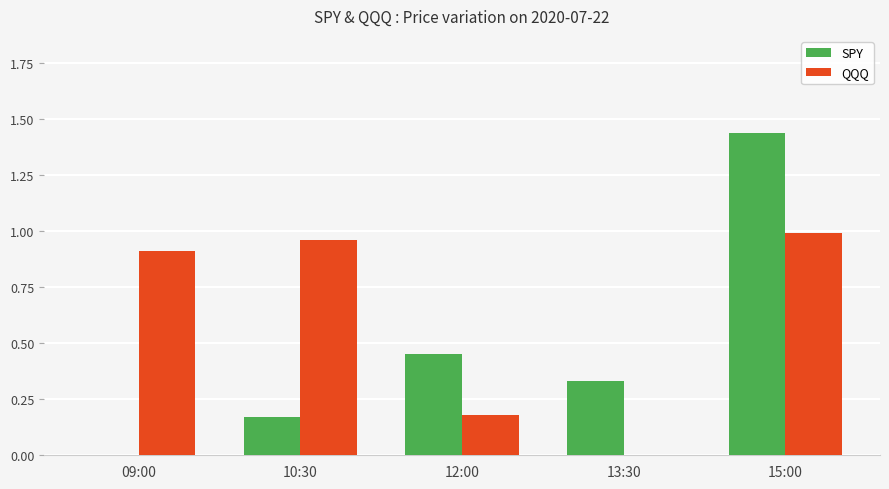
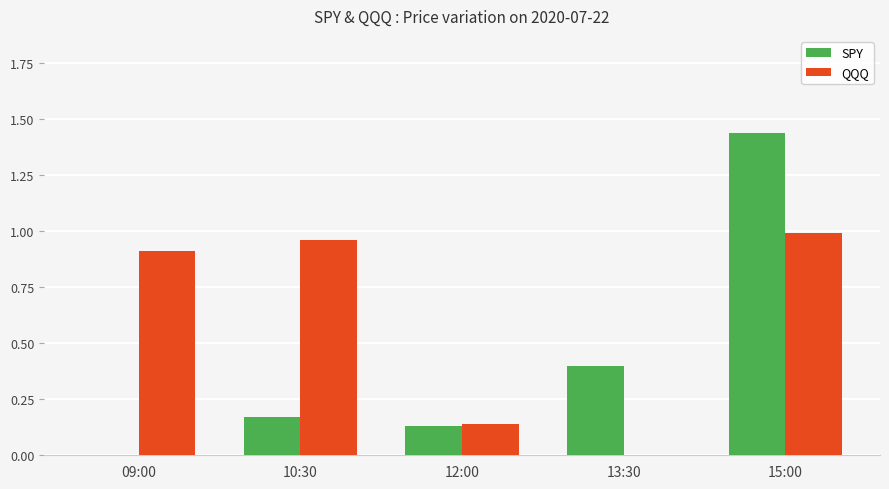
SPY, 12:00: 0.45 -> 0.13
QQQ, 12:00: 0.18 -> 0.14
SPY, 13:30: 0.33 -> 0.40
